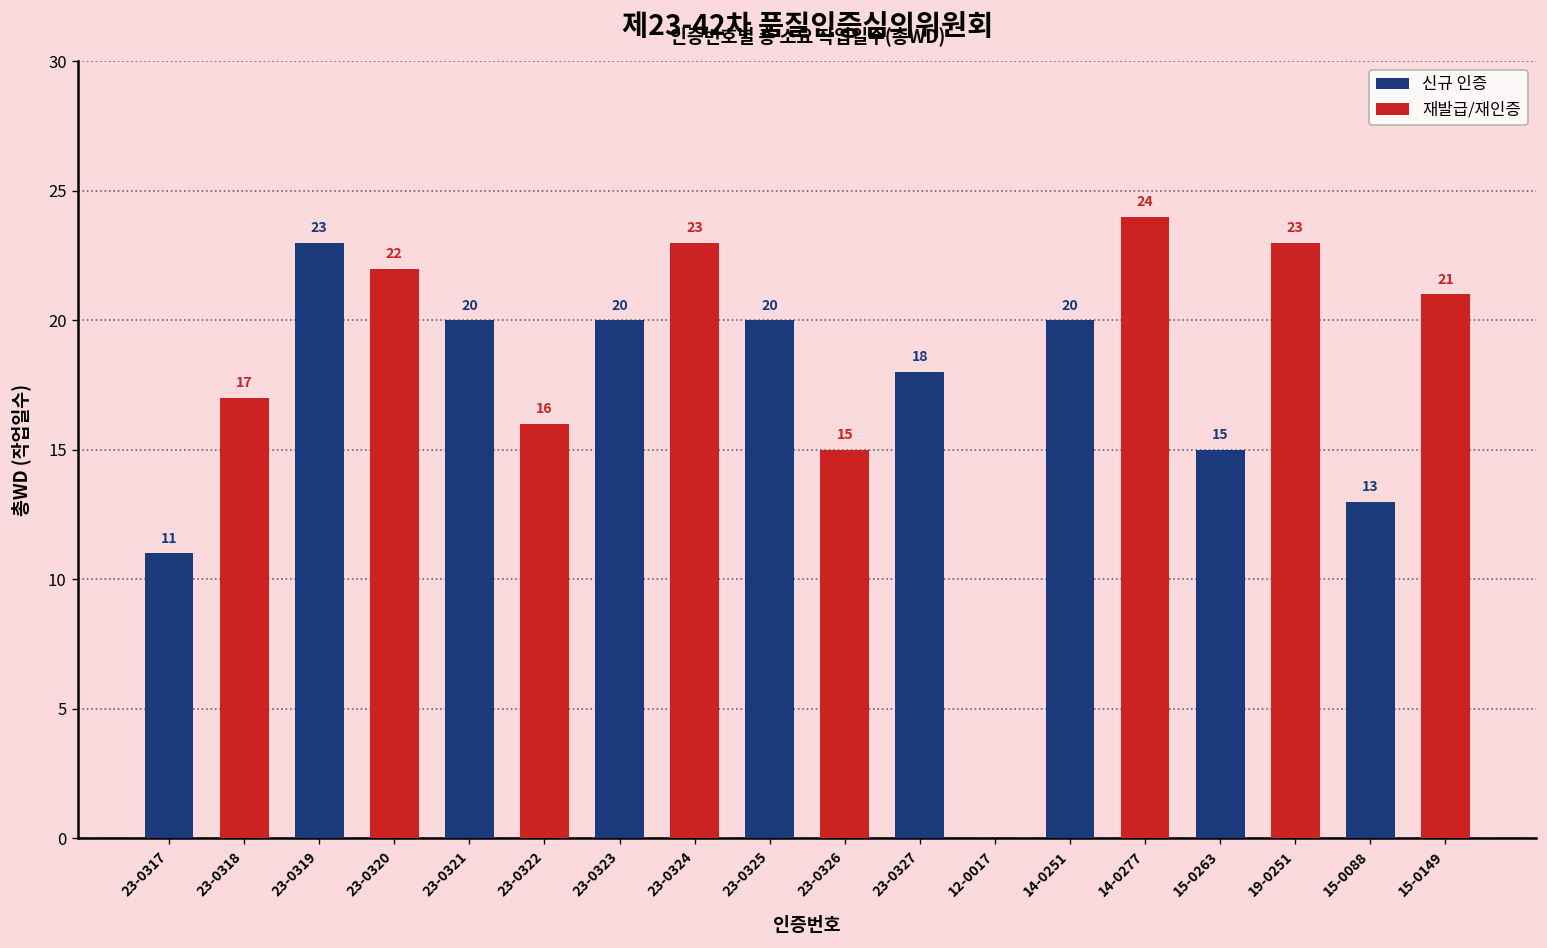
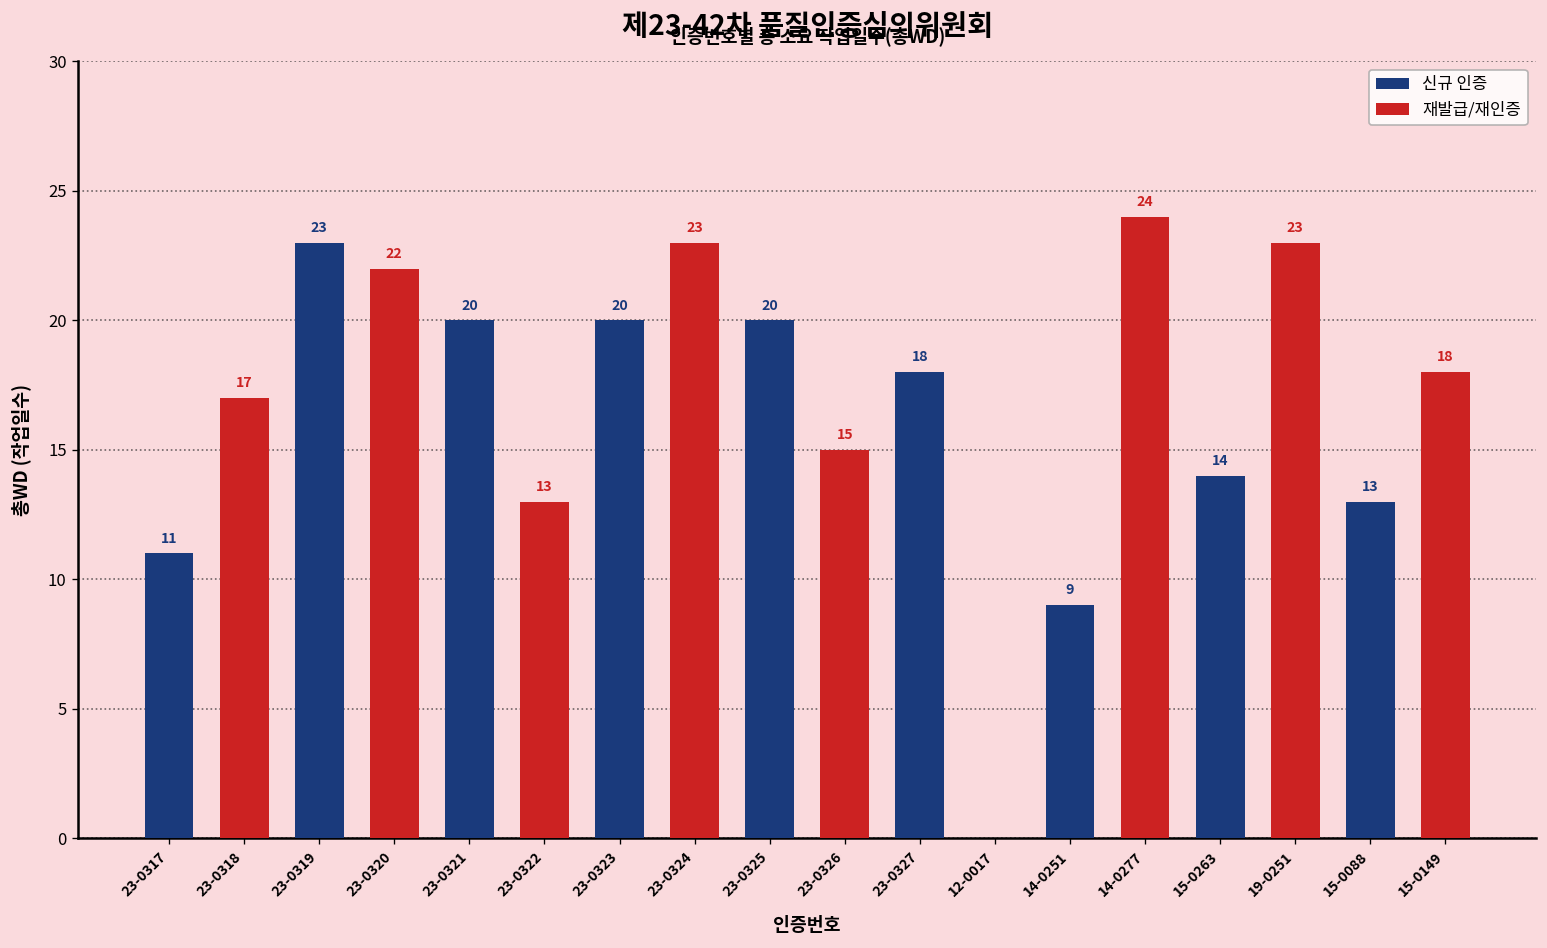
재발급/재인증, 23-0322: 16 -> 13
신규 인증, 14-0251: 20 -> 9
신규 인증, 15-0263: 15 -> 14
재발급/재인증, 15-0149: 21 -> 18
